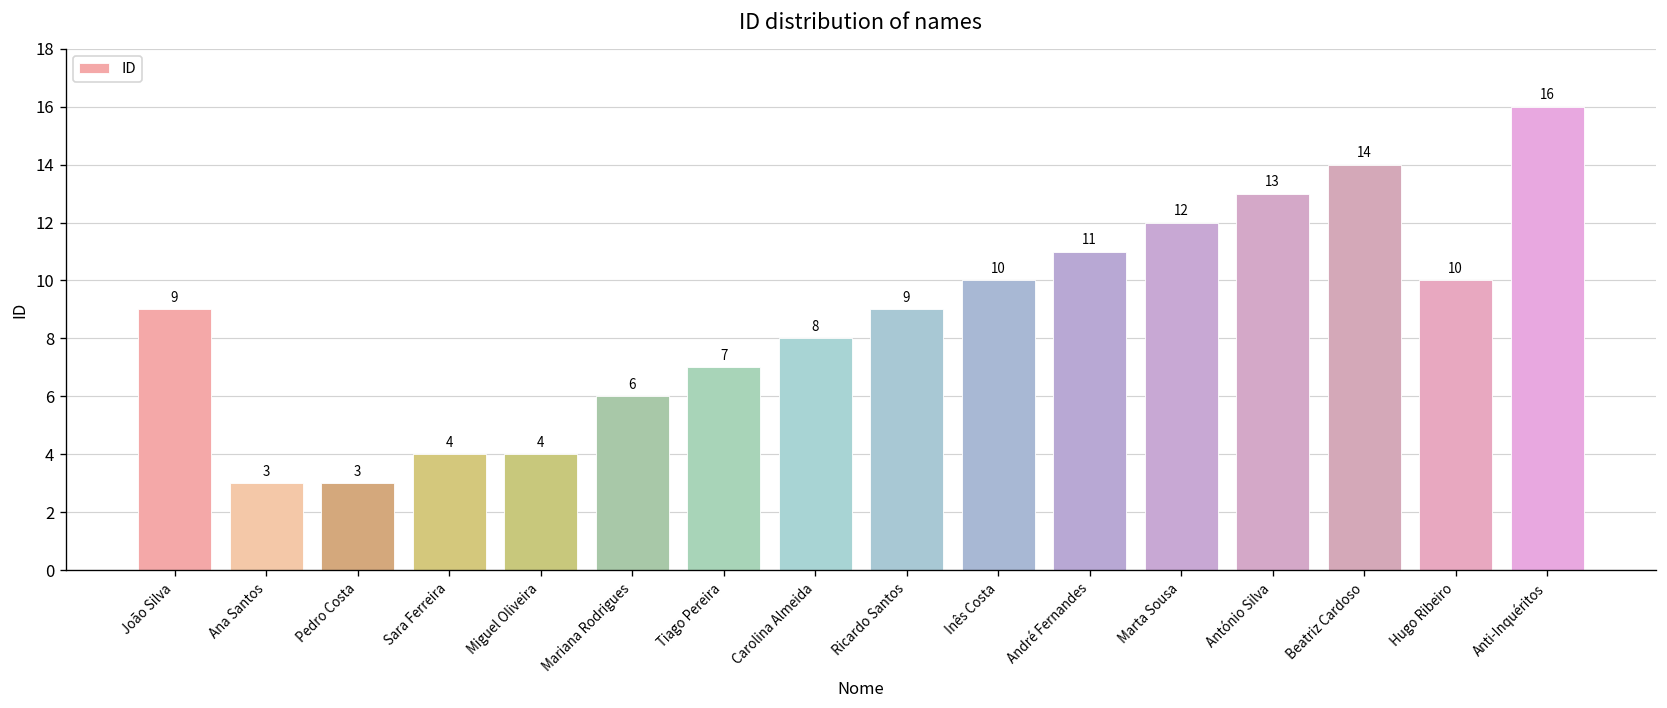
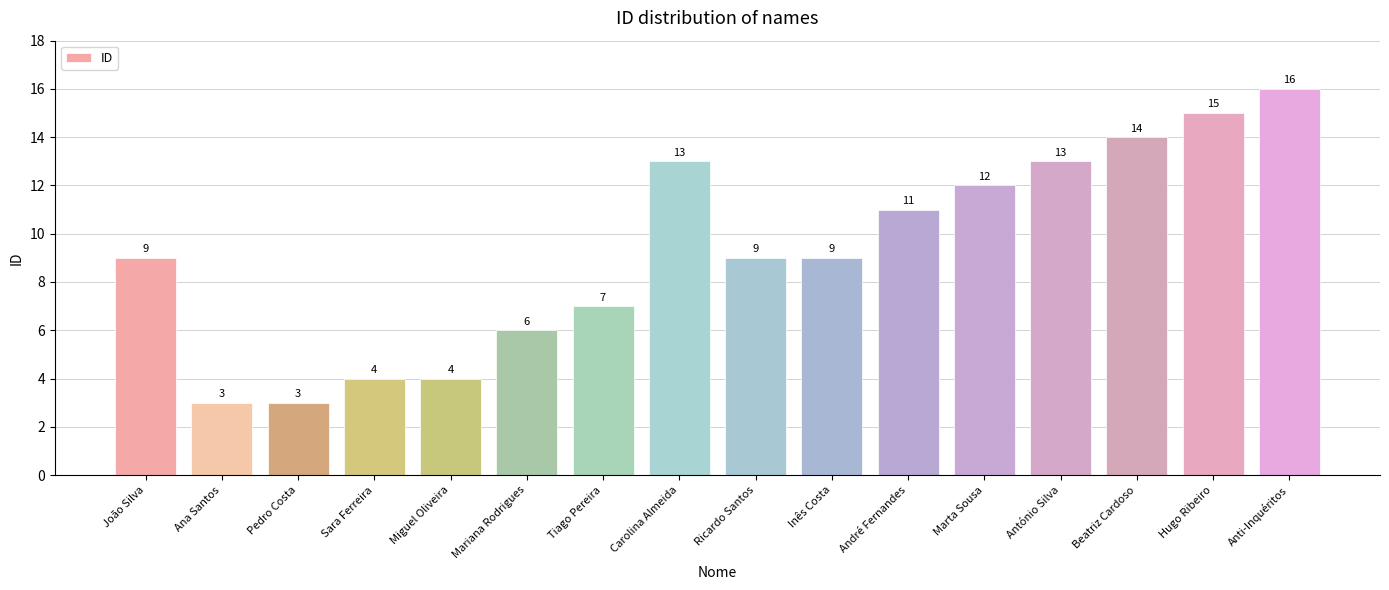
Carolina Almeida: 8 -> 13
Inês Costa: 10 -> 9
Hugo Ribeiro: 10 -> 15
